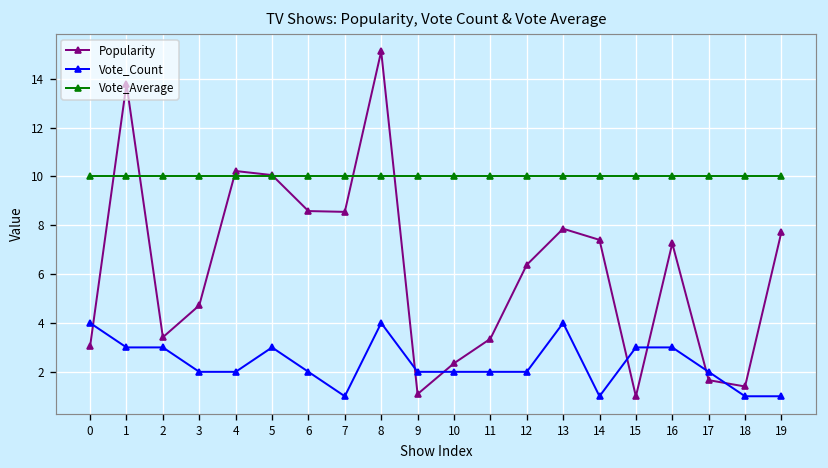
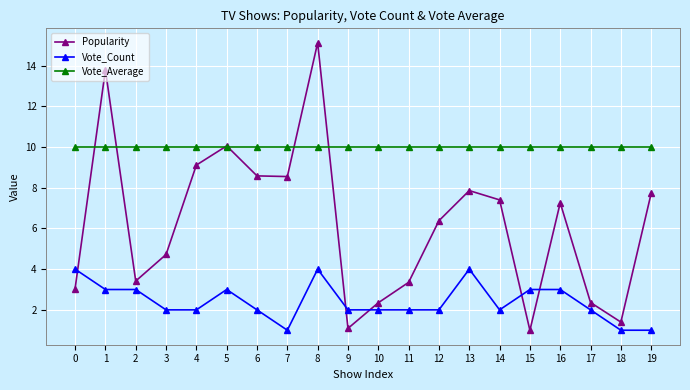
Popularity, 4: 10.2 -> 9.1
Vote_Count, 14: 1 -> 2
Popularity, 17: 1.7 -> 2.4
